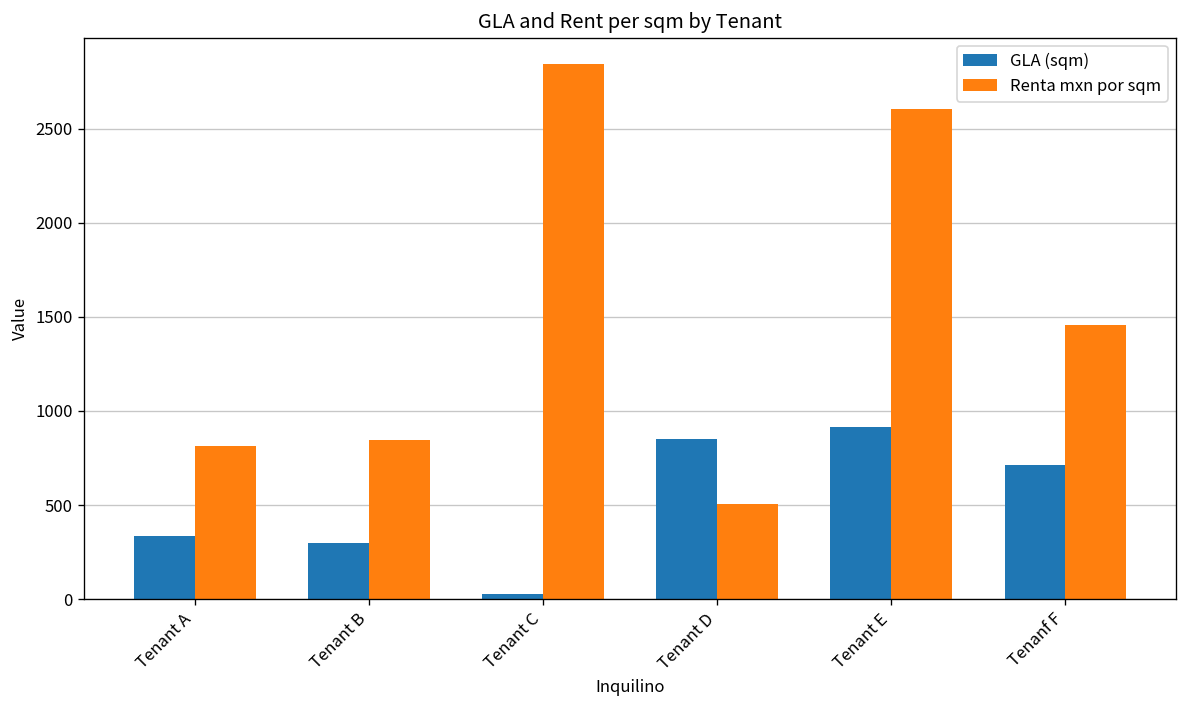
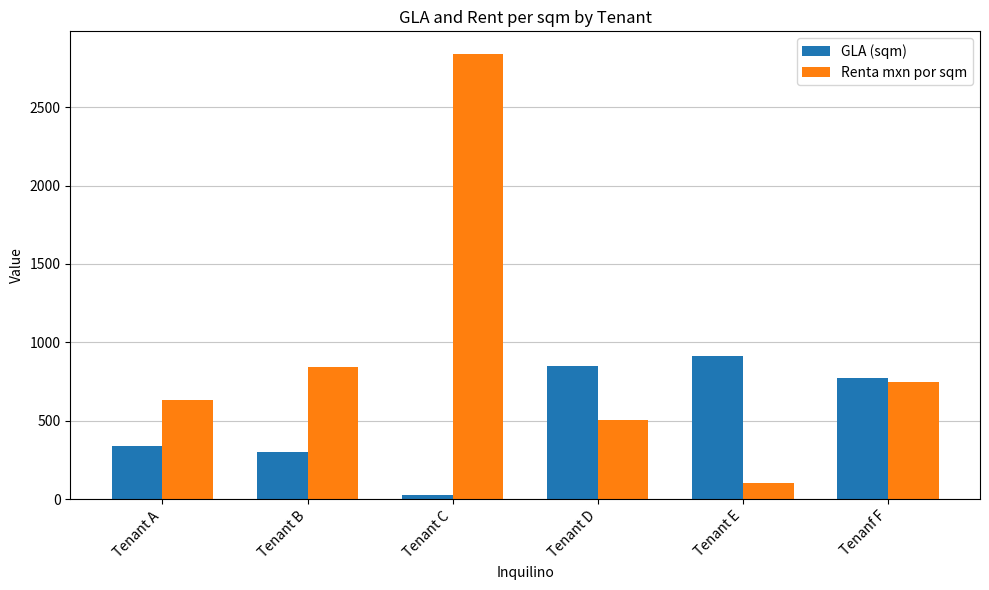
Renta mxn por sqm, Tenant A: 820 -> 630
Renta mxn por sqm, Tenant E: 2600 -> 100
GLA (sqm), Tenanf F: 720 -> 780
Renta mxn por sqm, Tenanf F: 1460 -> 750
